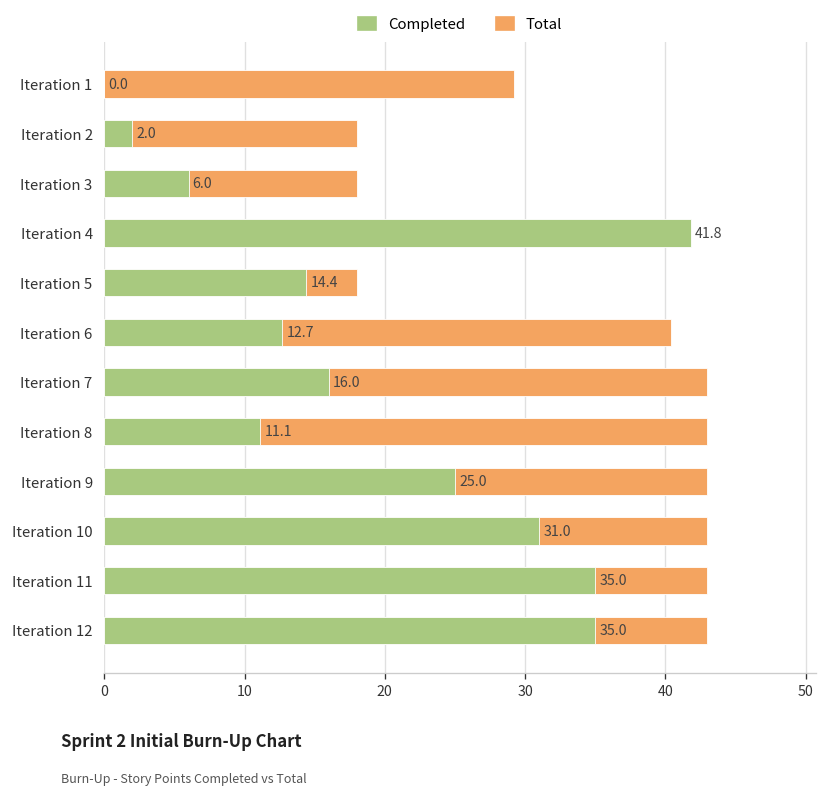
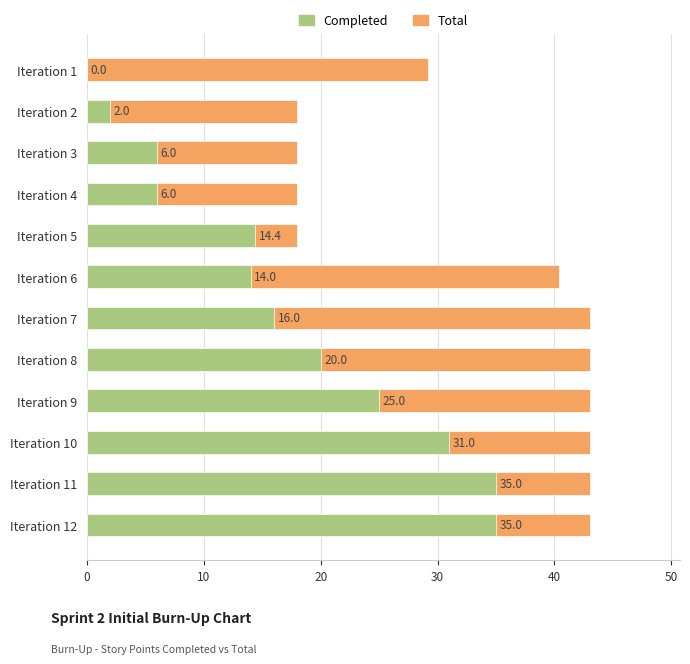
Completed, Iteration 4: 41.8 -> 6.0
Completed, Iteration 6: 12.7 -> 14.0
Completed, Iteration 8: 11.1 -> 20.0
